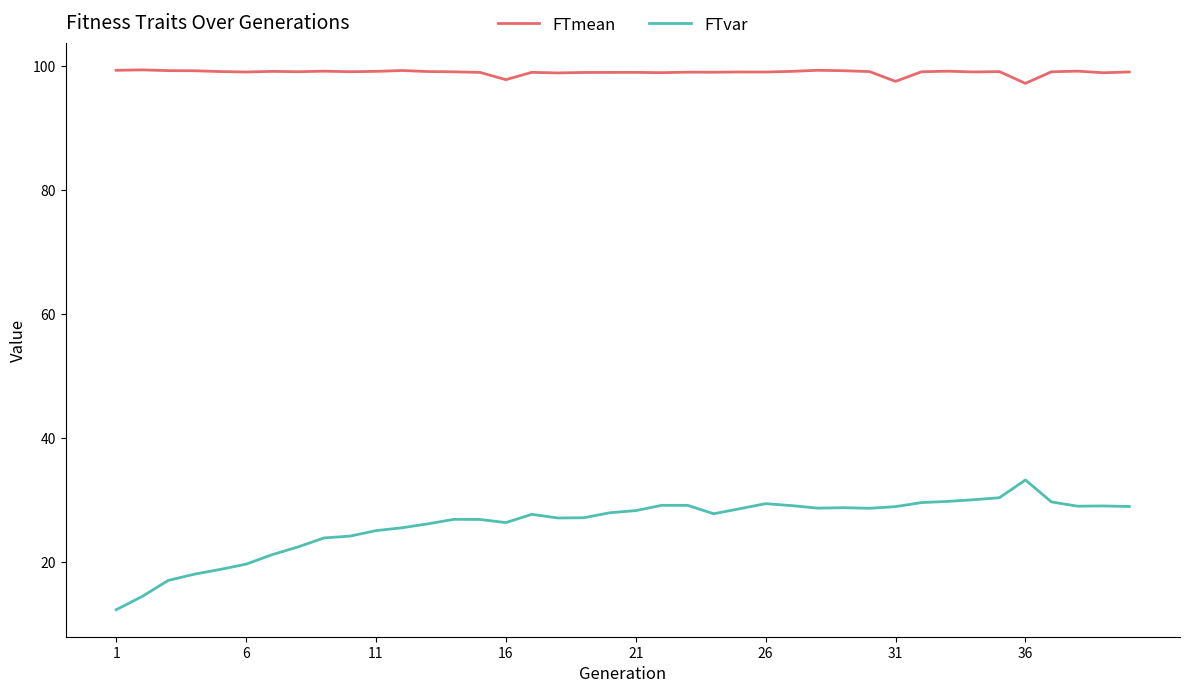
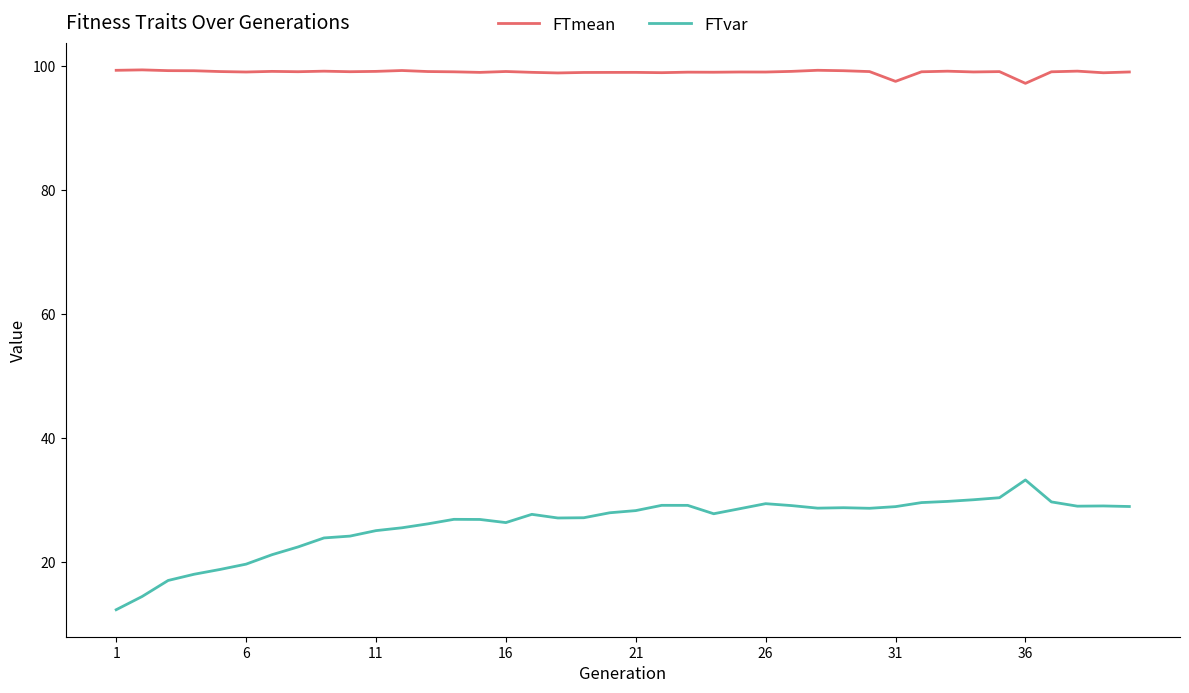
FTmean, 16: 98 -> 99
